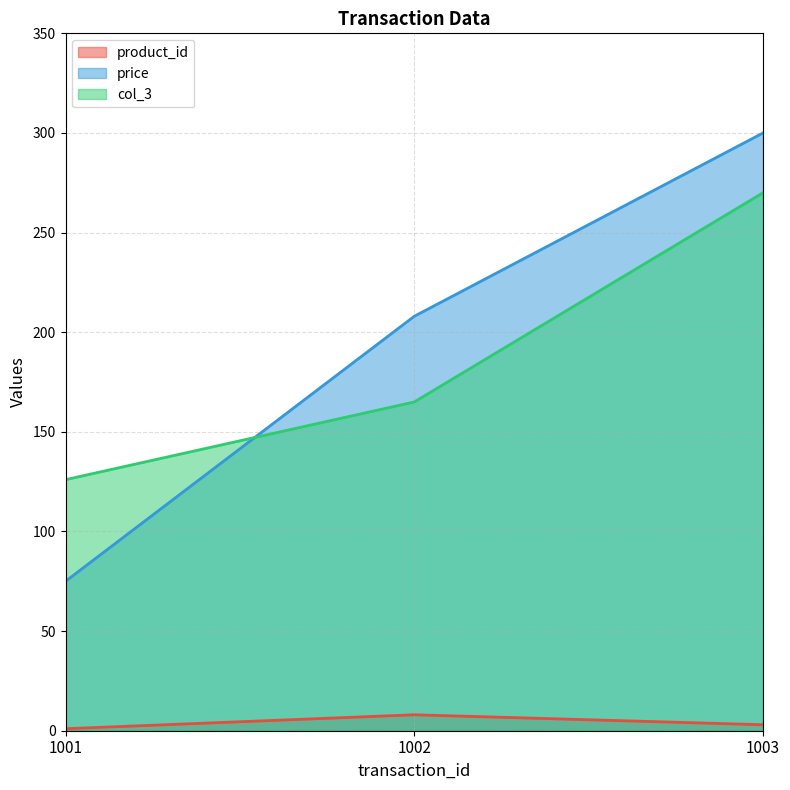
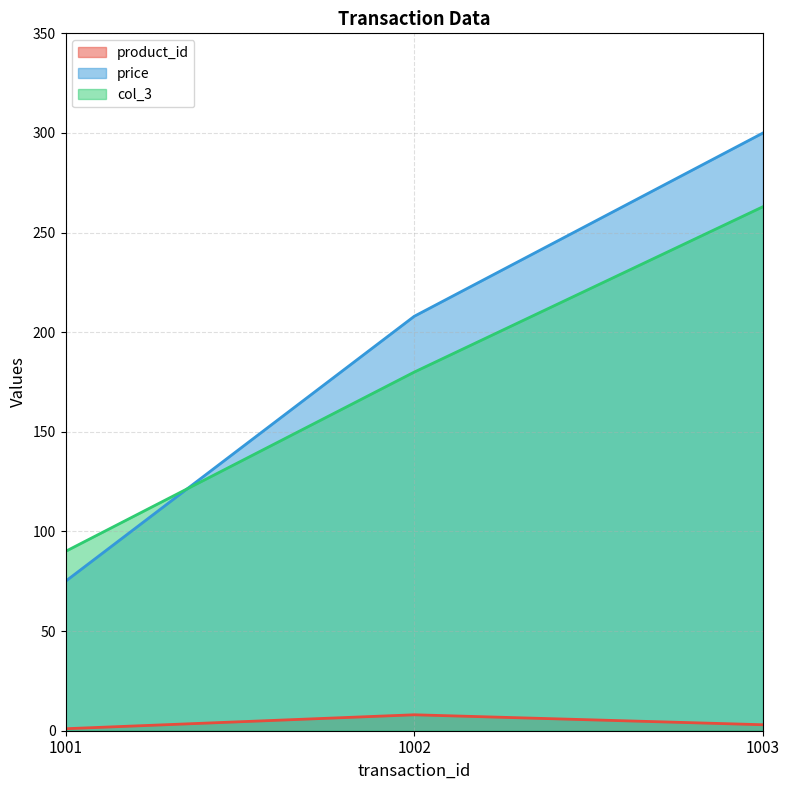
col_3, 1001: 126 -> 90
col_3, 1002: 165 -> 180
col_3, 1003: 270 -> 263
